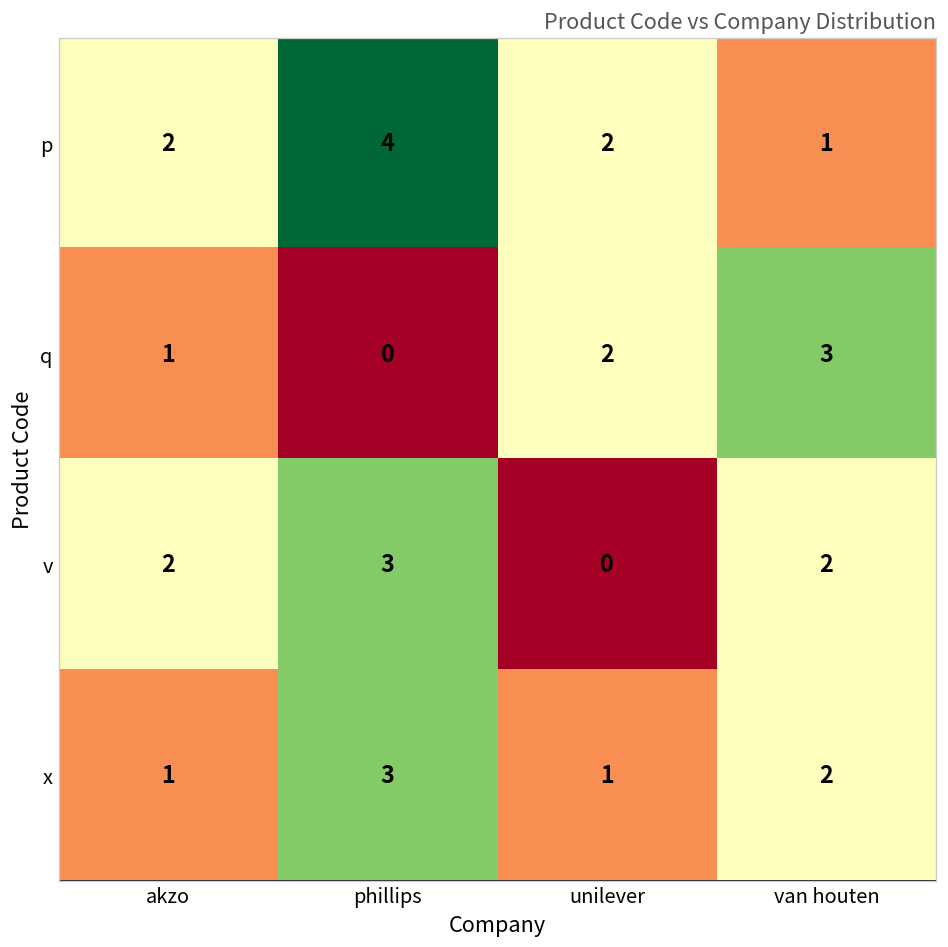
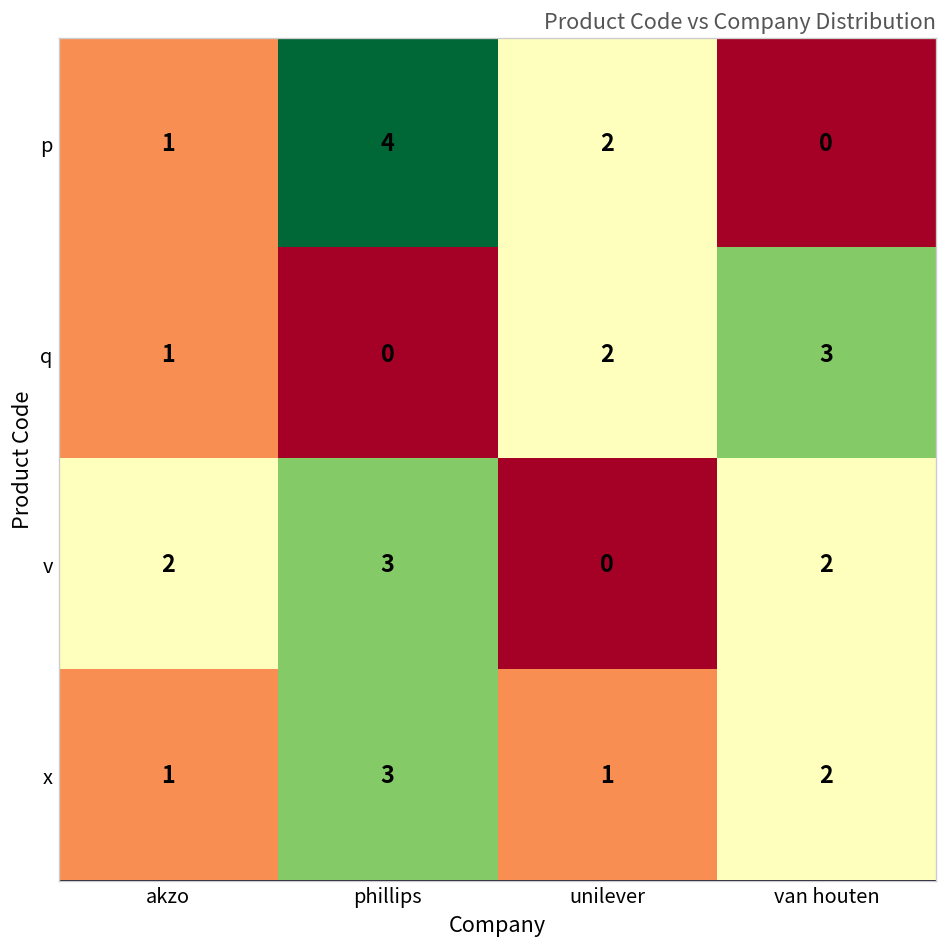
p, akzo: 2 -> 1
p, van houten: 1 -> 0
